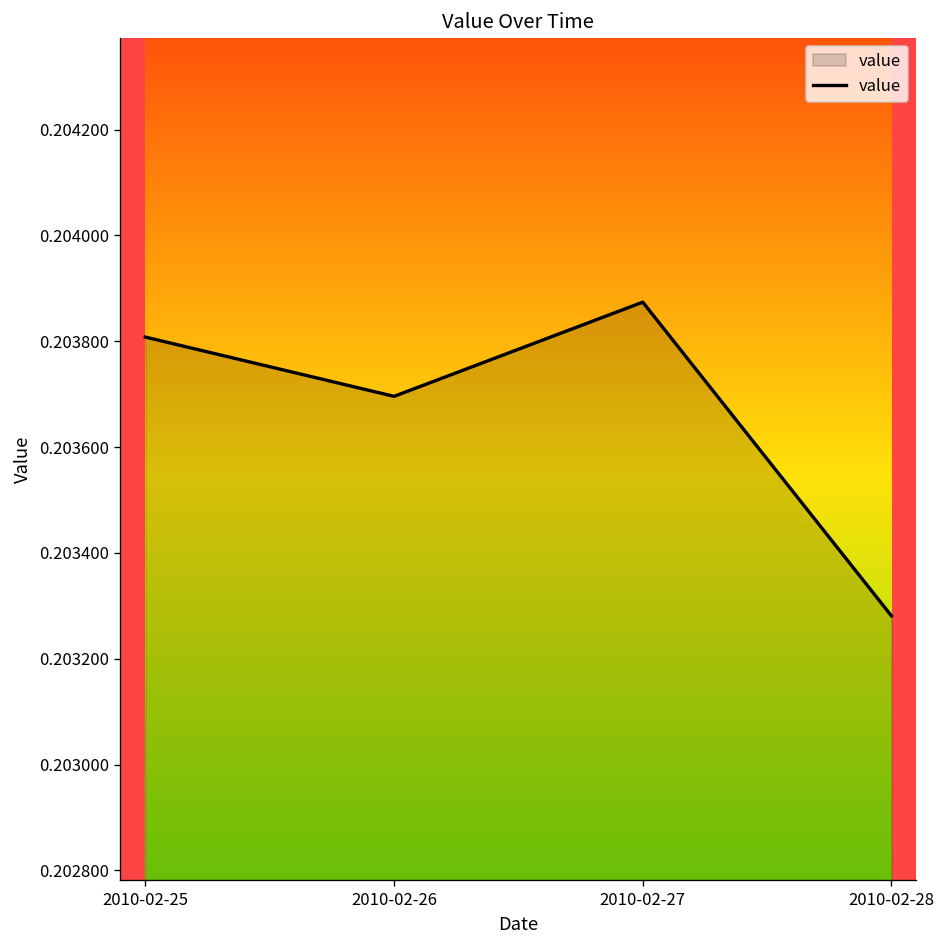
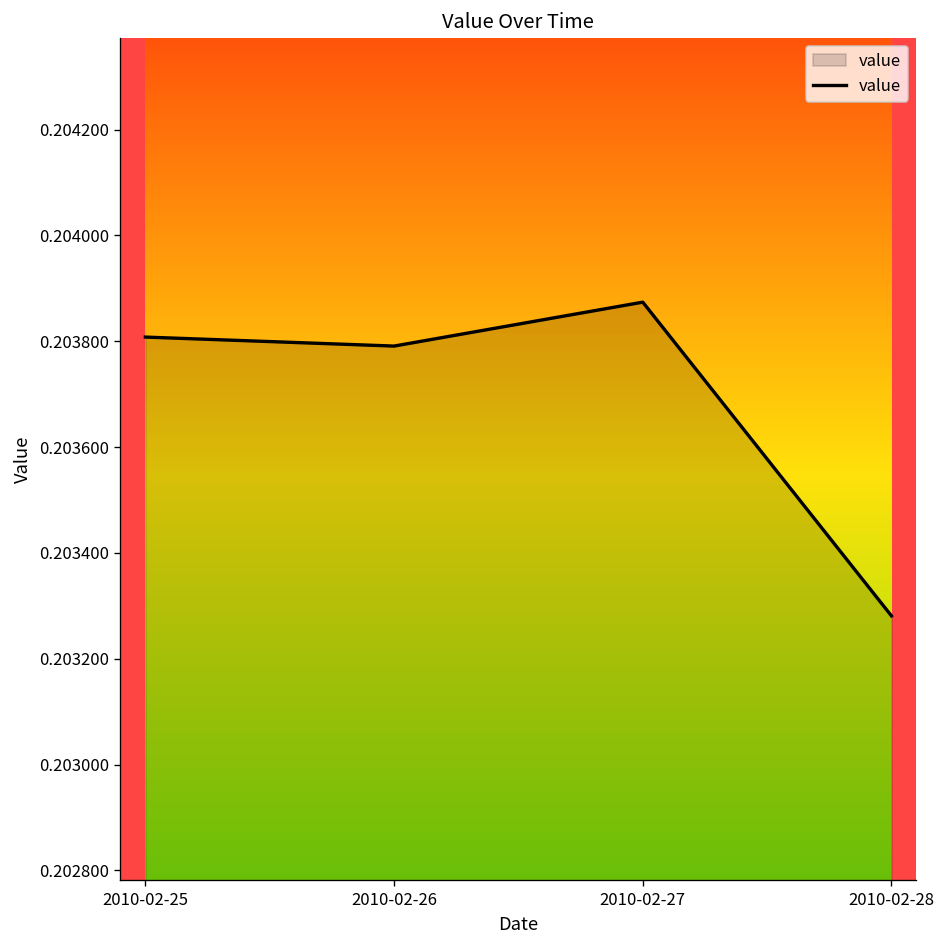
2010-02-26: 0.20370 -> 0.20379
